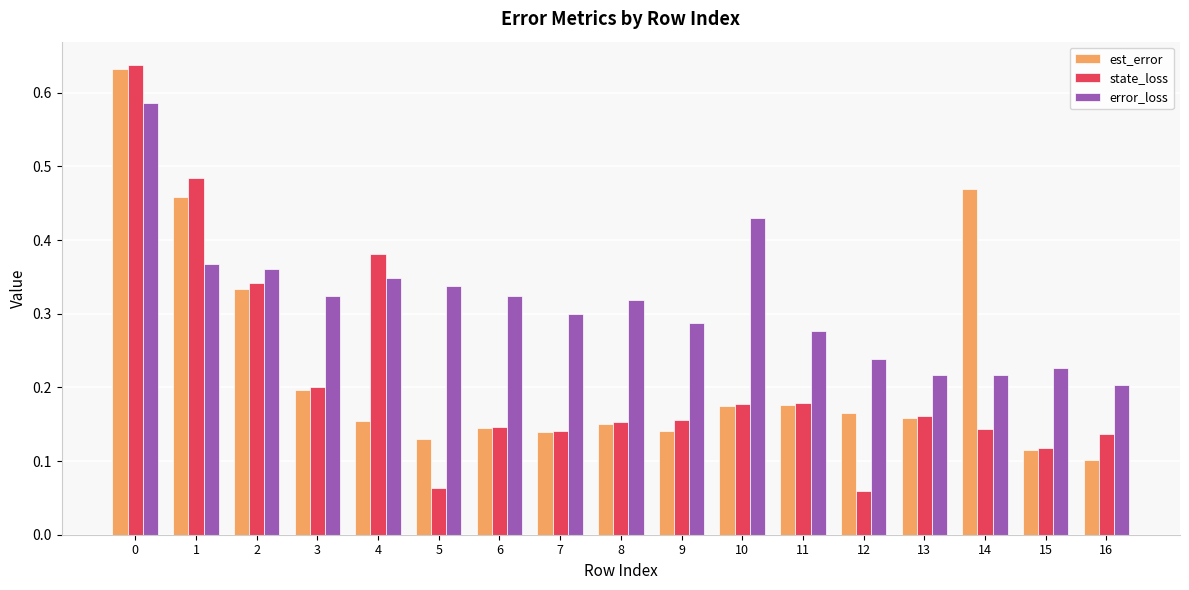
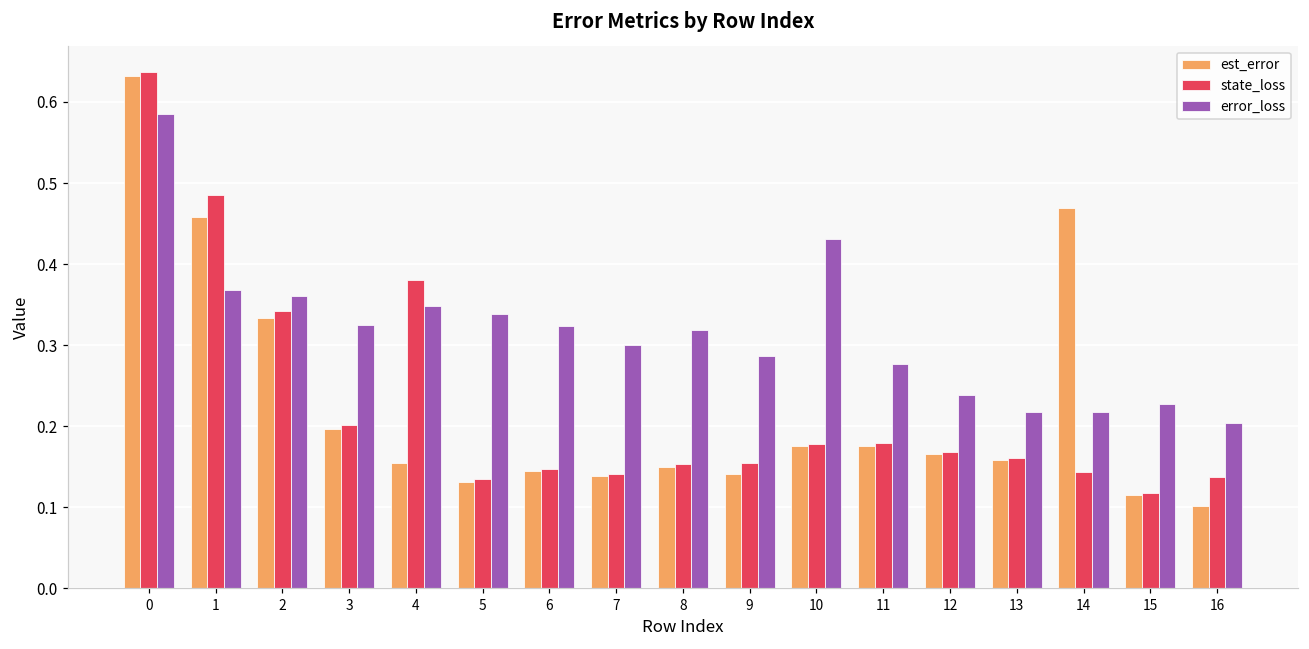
state_loss, 5: 0.06 -> 0.13
state_loss, 12: 0.06 -> 0.17
